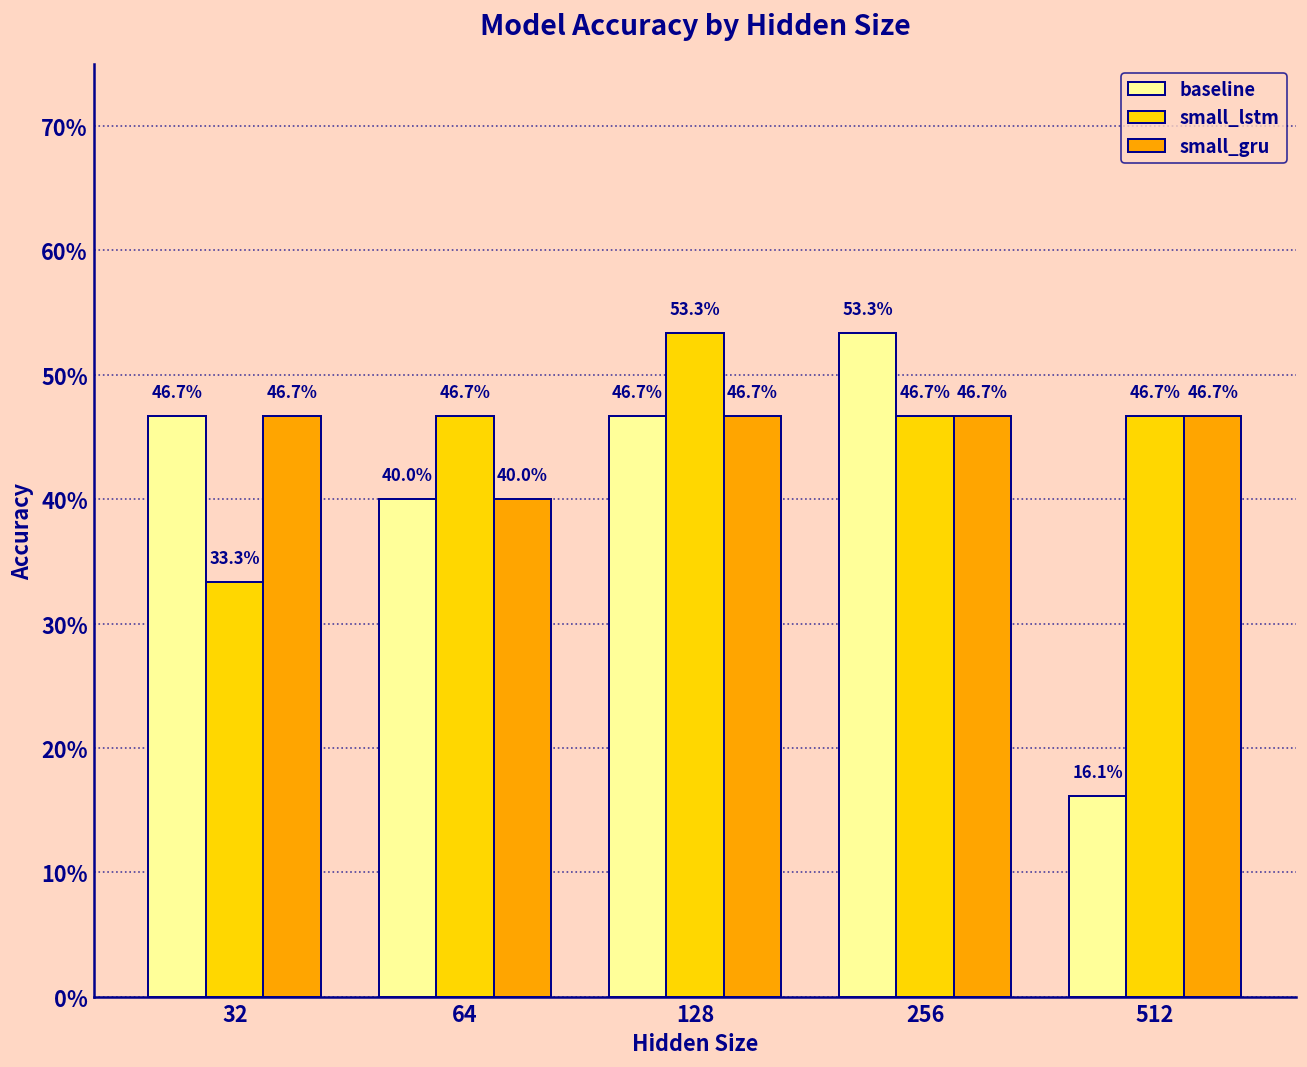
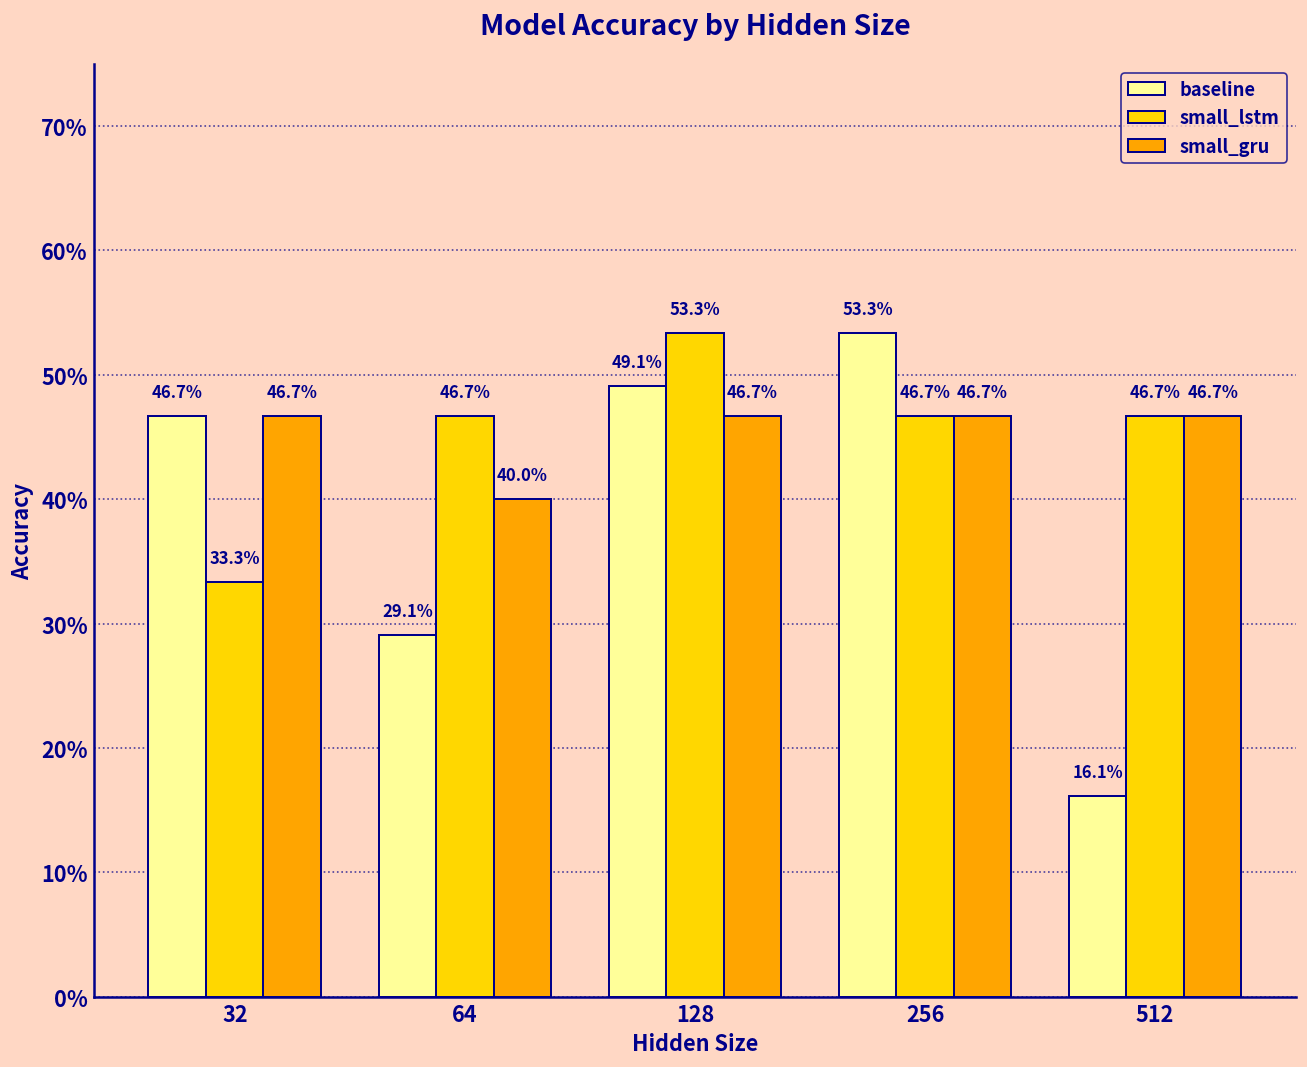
baseline, 64: 40.0% -> 29.1%
baseline, 128: 46.7% -> 49.1%
